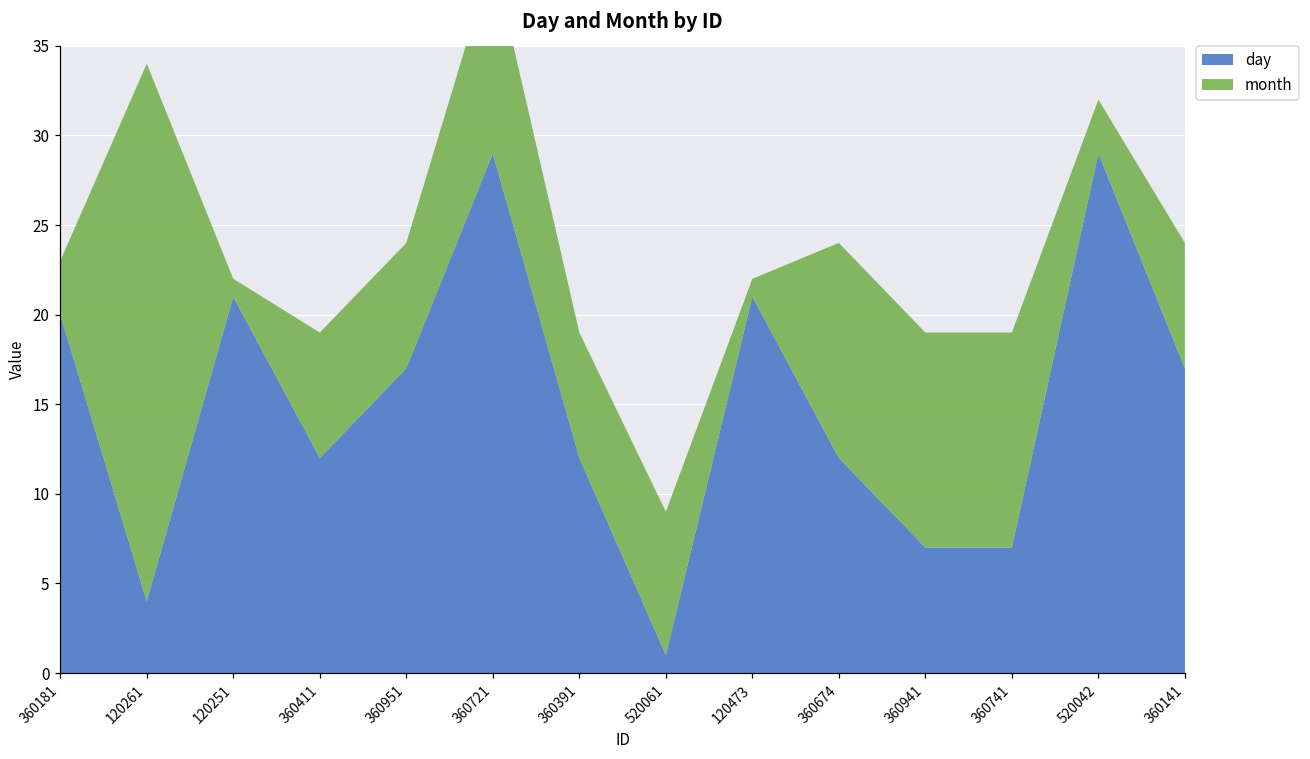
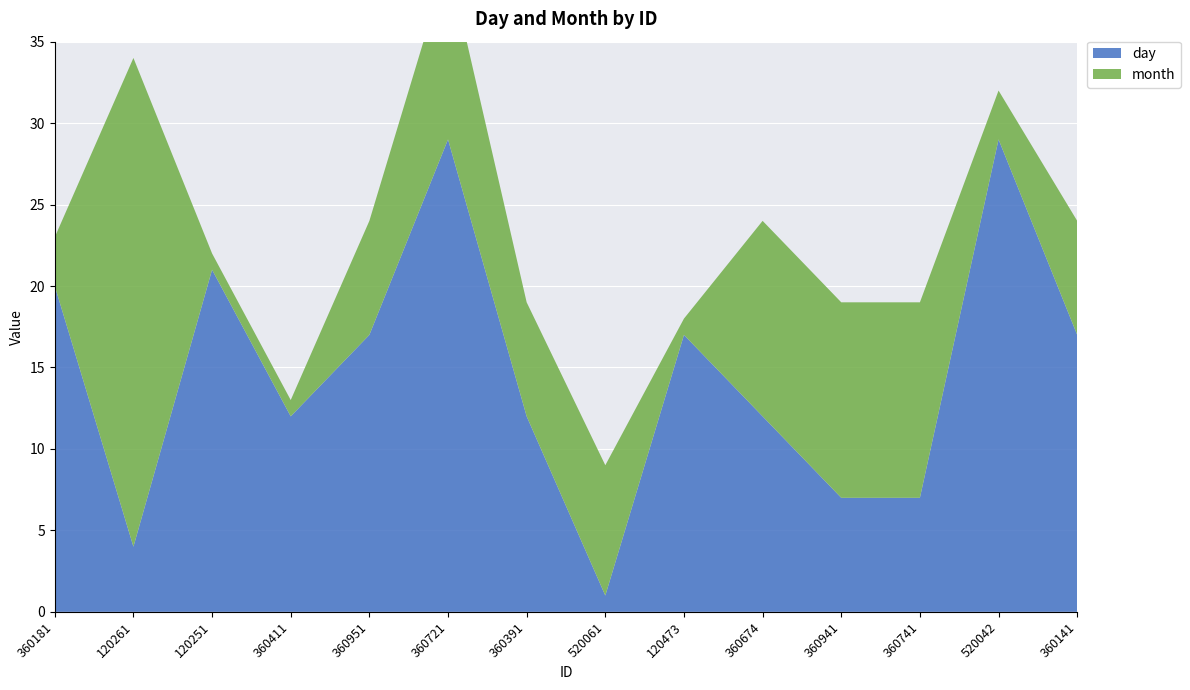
month, 360411: 7 -> 1
day, 120473: 21 -> 17
